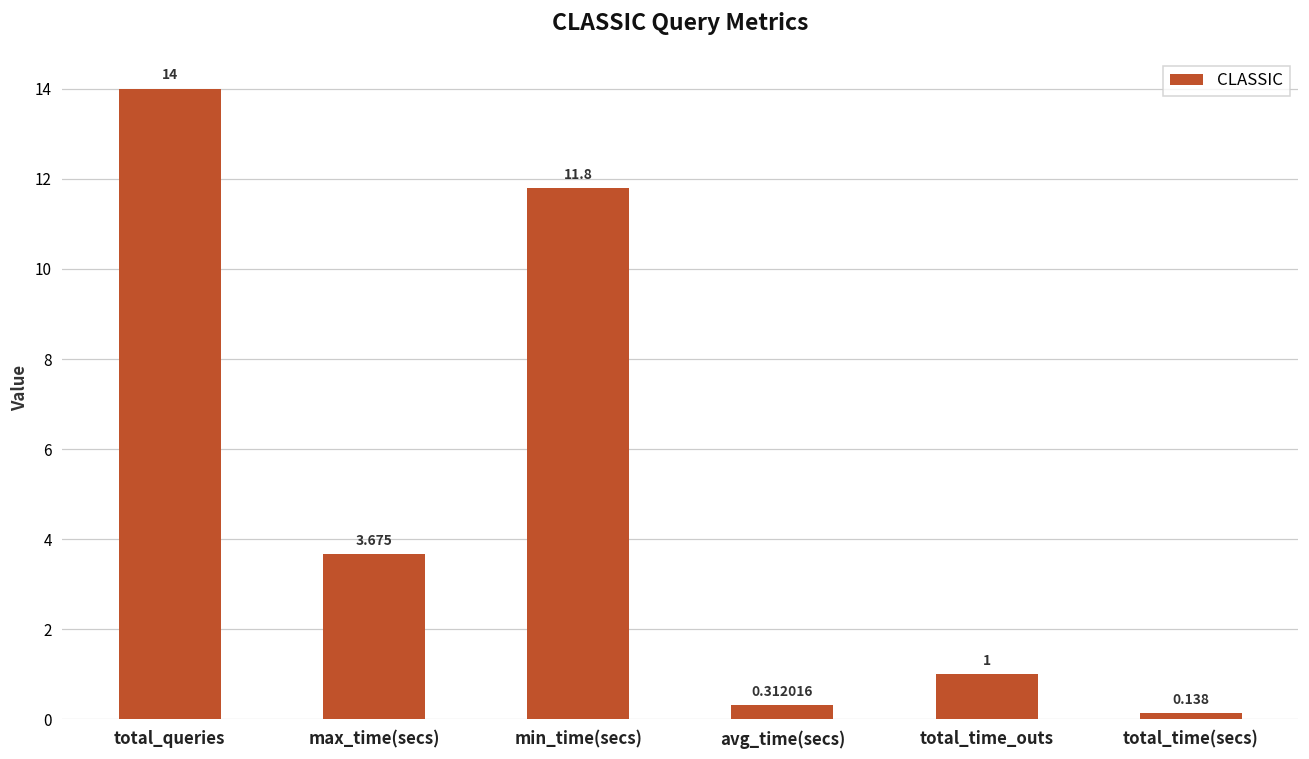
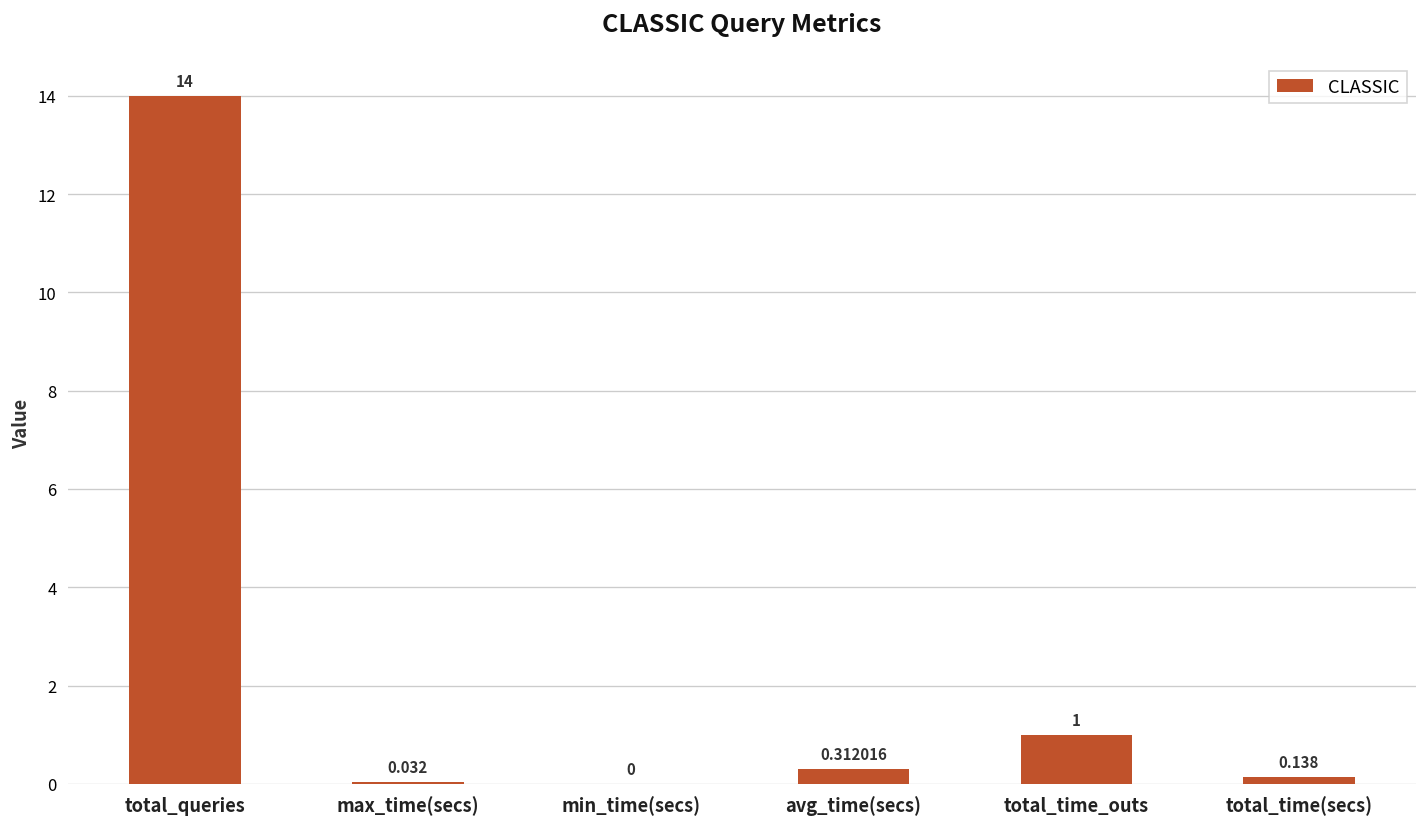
max_time(secs): 3.675 -> 0.032
min_time(secs): 11.8 -> 0
